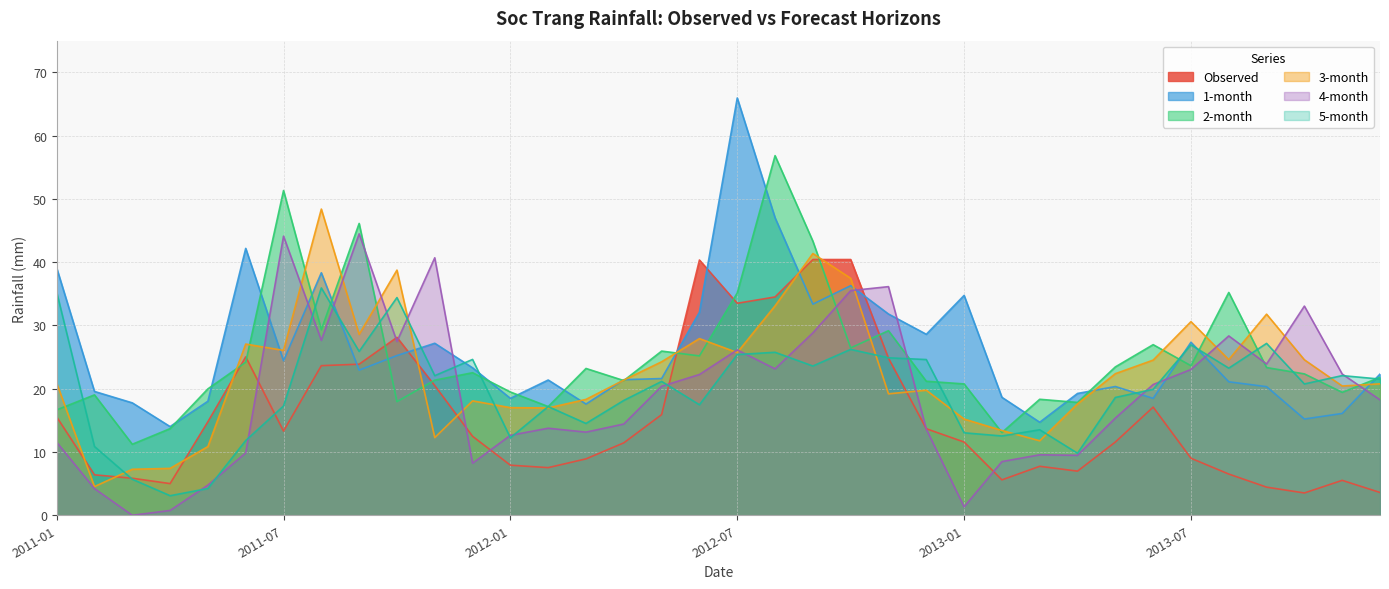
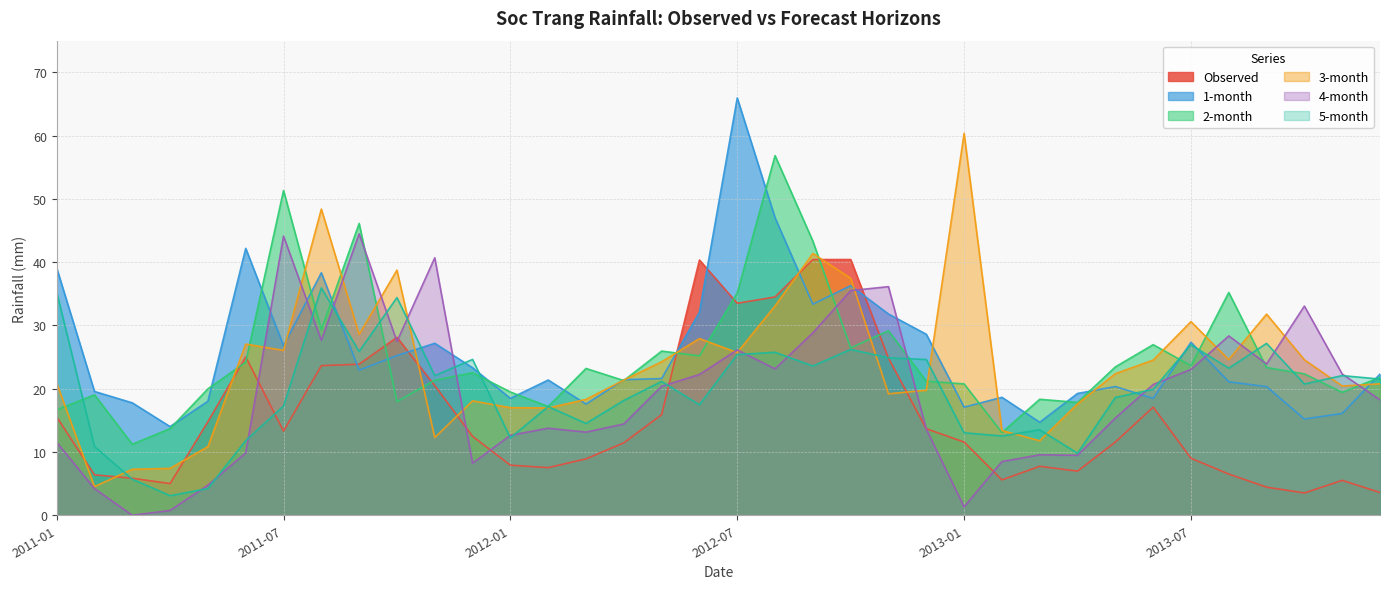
1-month, 2011-07: 24 -> 27
1-month, 2013-01: 35 -> 17
3-month, 2013-01: 15 -> 60
